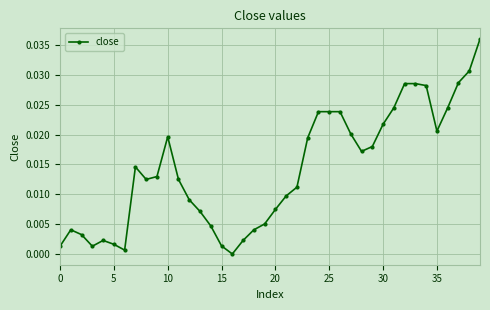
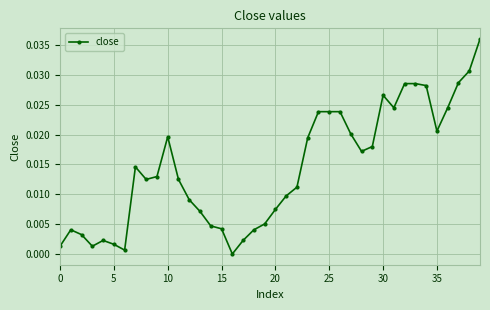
15: 0.001 -> 0.004
30: 0.022 -> 0.027
